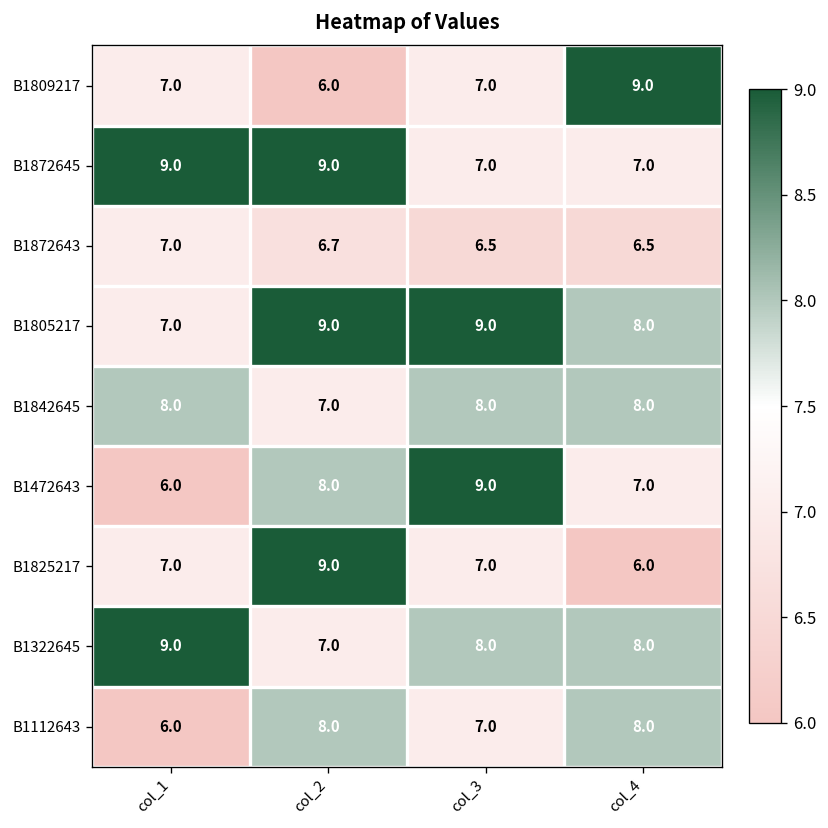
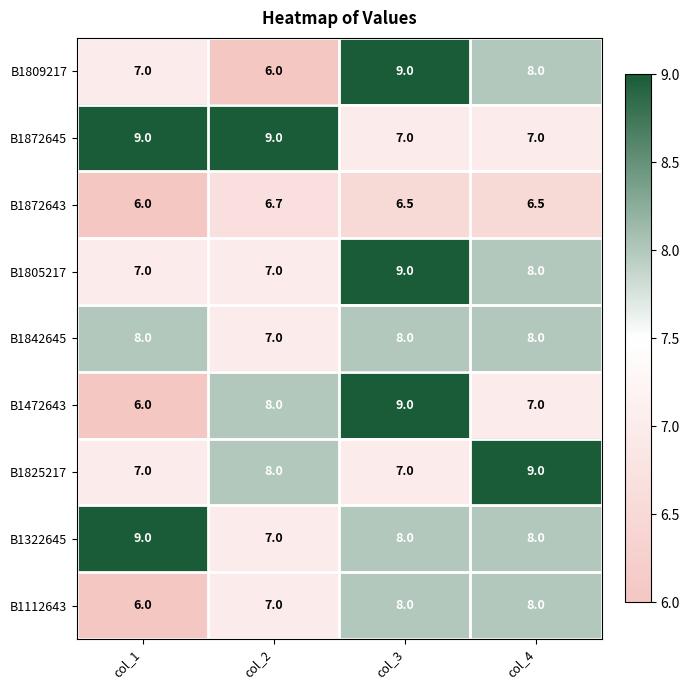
B1809217, col_3: 7.0 -> 9.0
B1809217, col_4: 9.0 -> 8.0
B1872643, col_1: 7.0 -> 6.0
B1805217, col_2: 9.0 -> 7.0
B1825217, col_2: 9.0 -> 8.0
B1825217, col_4: 6.0 -> 9.0
B1112643, col_2: 8.0 -> 7.0
B1112643, col_3: 7.0 -> 8.0
